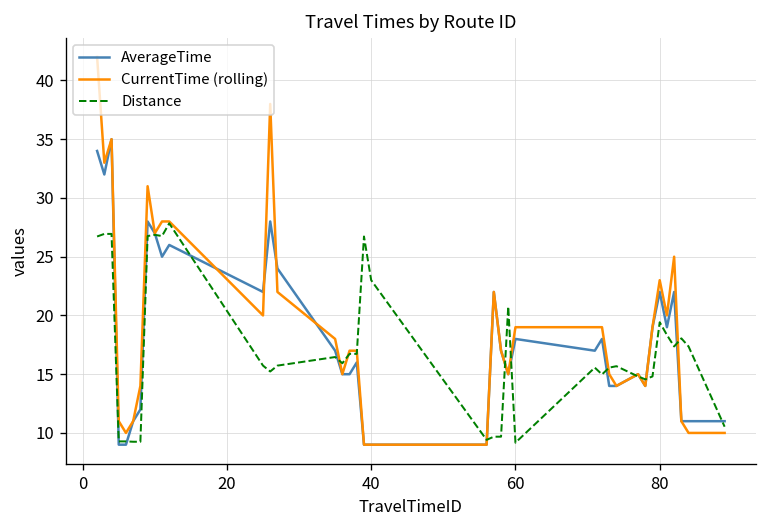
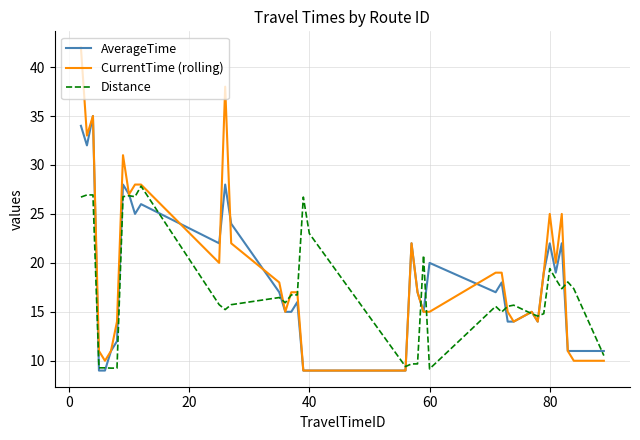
AverageTime, 60: 18 -> 20
CurrentTime (rolling), 60: 19 -> 15
CurrentTime (rolling), 80: 23 -> 25
